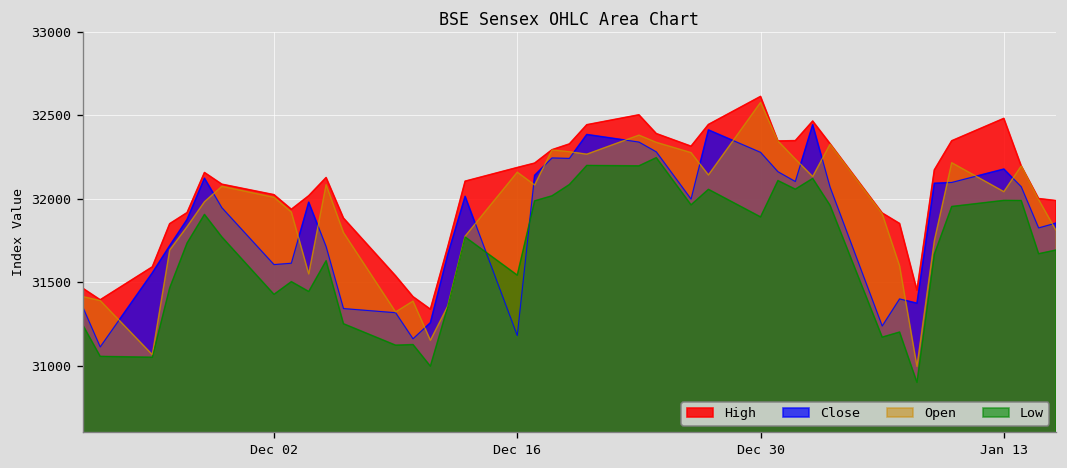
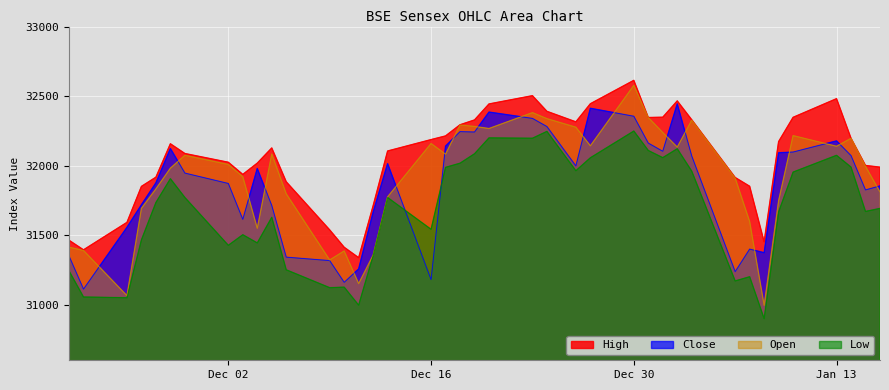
Close, Dec 02: 31610 -> 31870
Close, Dec 30: 32280 -> 32350
Low, Dec 30: 31890 -> 32250
Open, Jan 13: 32040 -> 32140
Low, Jan 13: 31990 -> 32070
